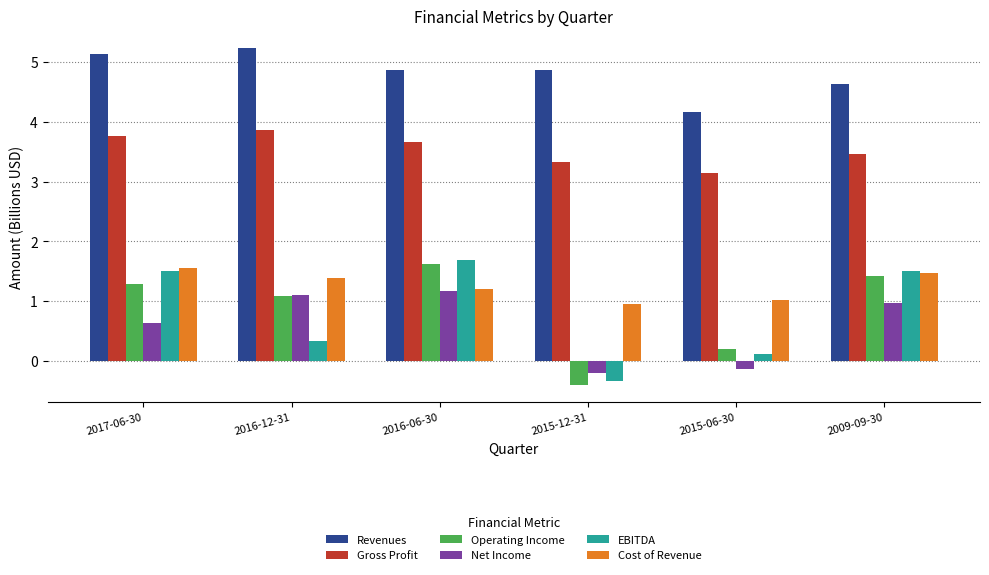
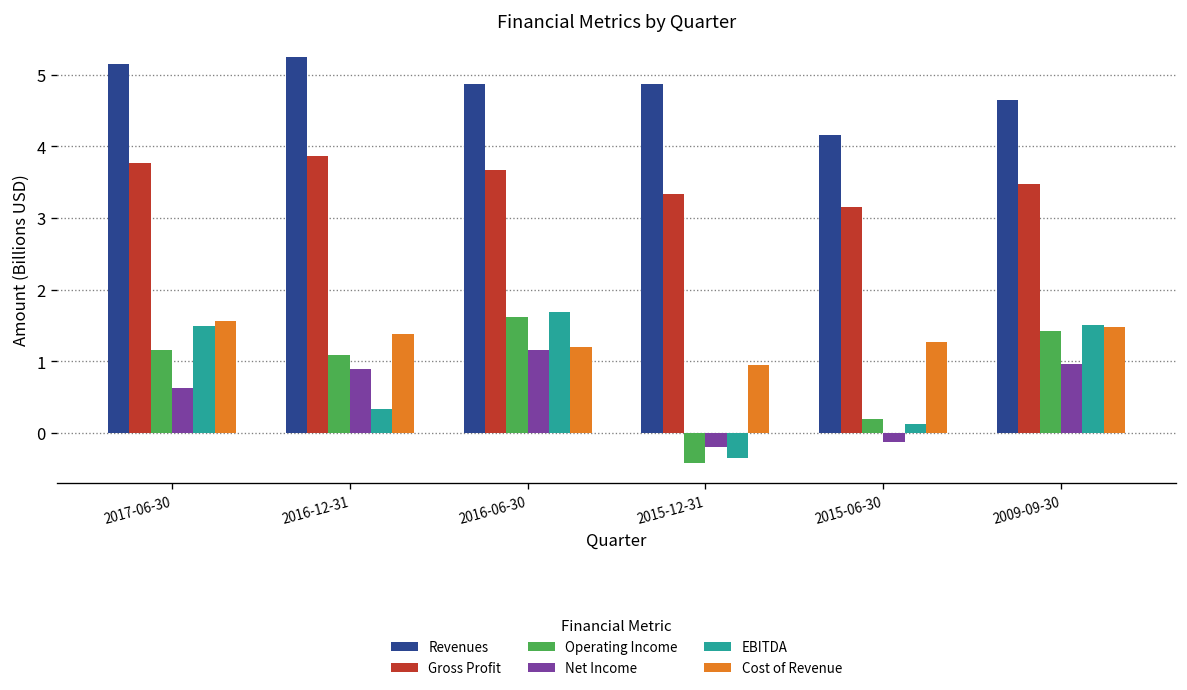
Operating Income, 2017-06-30: 1.3 -> 1.2
Net Income, 2016-12-31: 1.1 -> 0.9
Cost of Revenue, 2015-06-30: 1.0 -> 1.3
